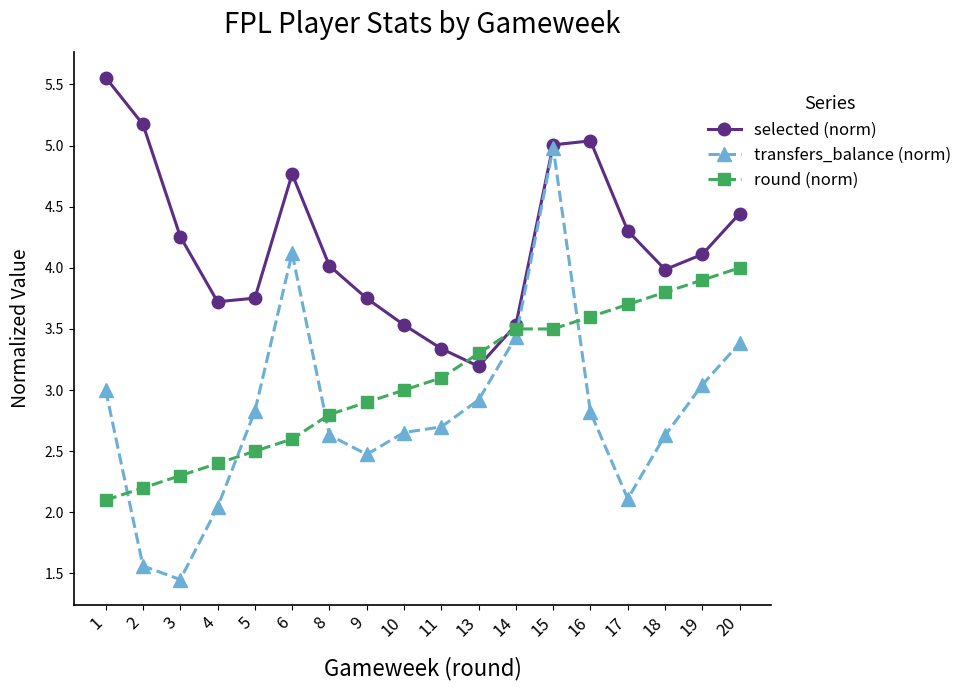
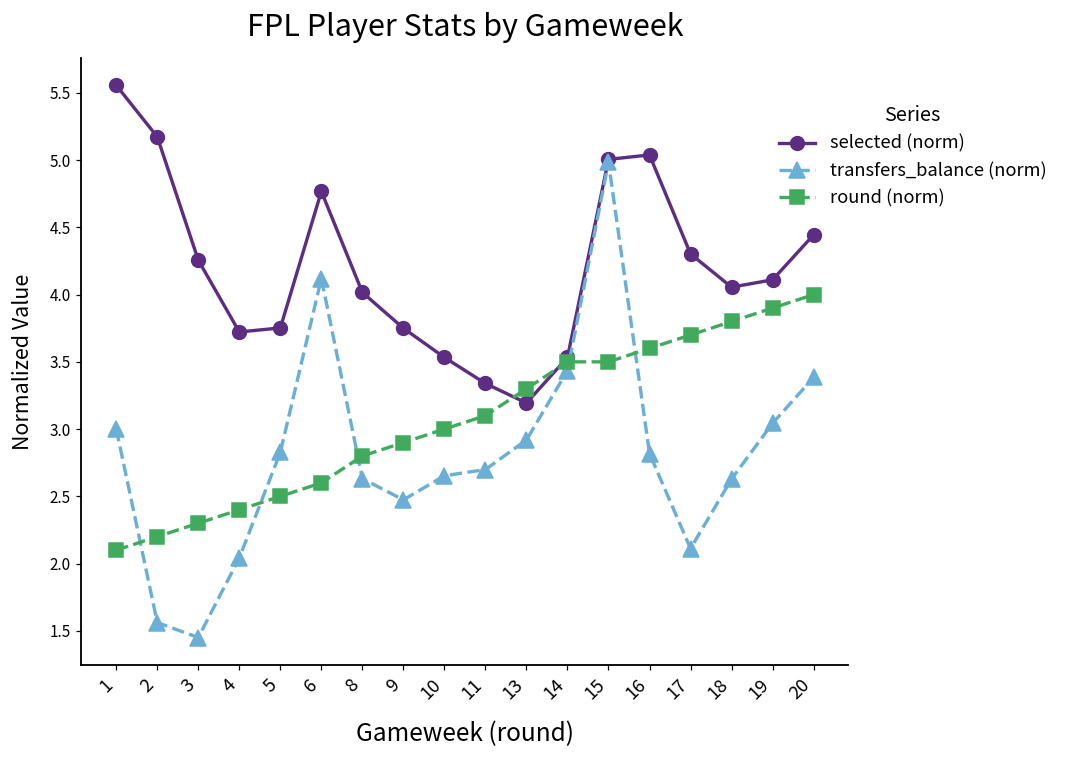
selected (norm), 18: 3.99 -> 4.06
